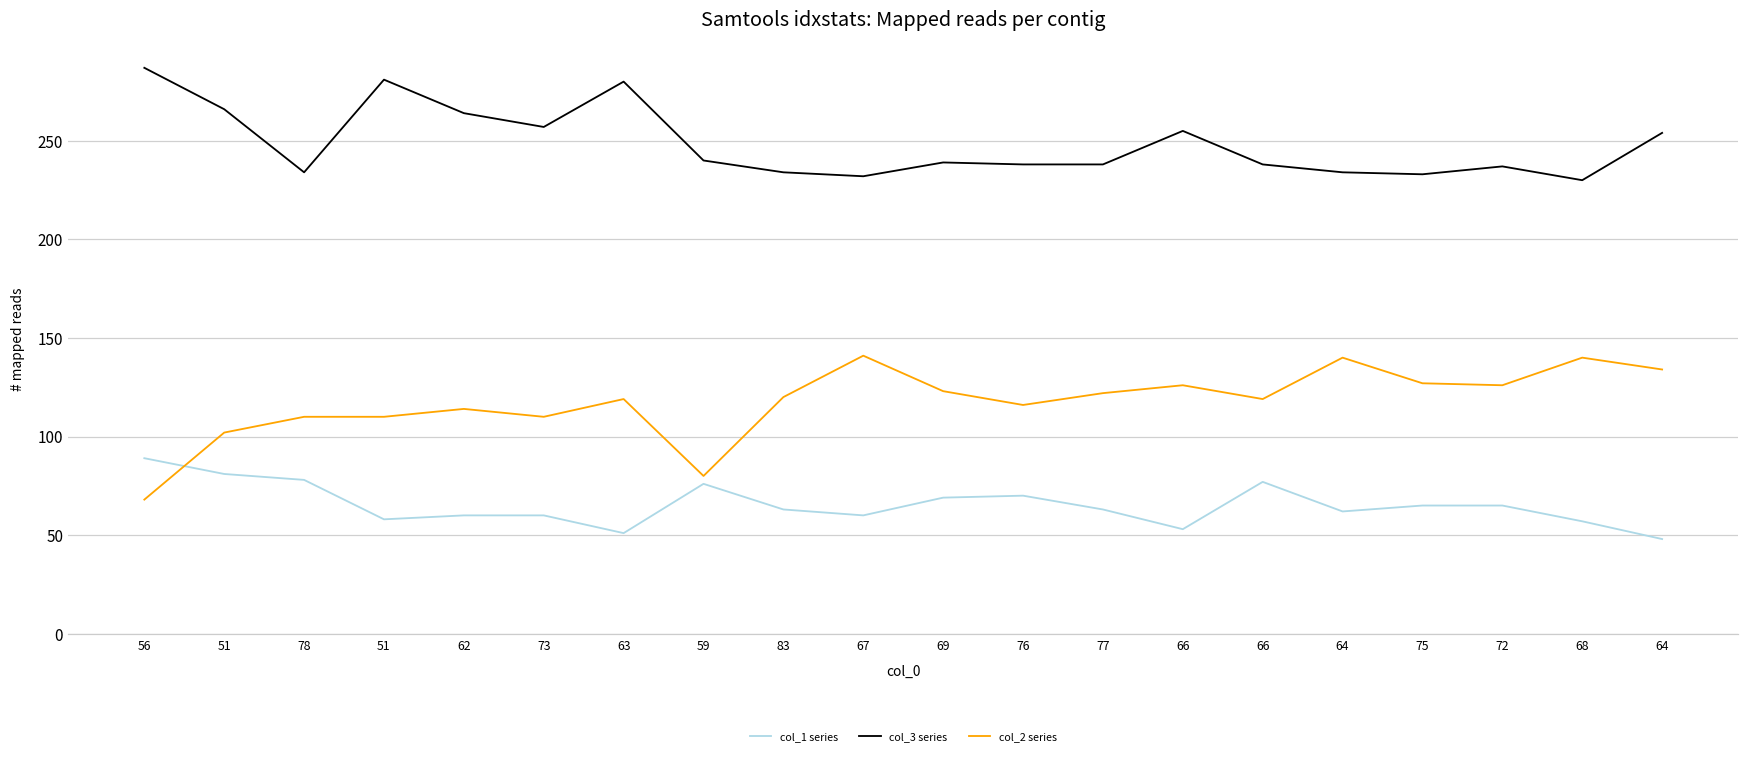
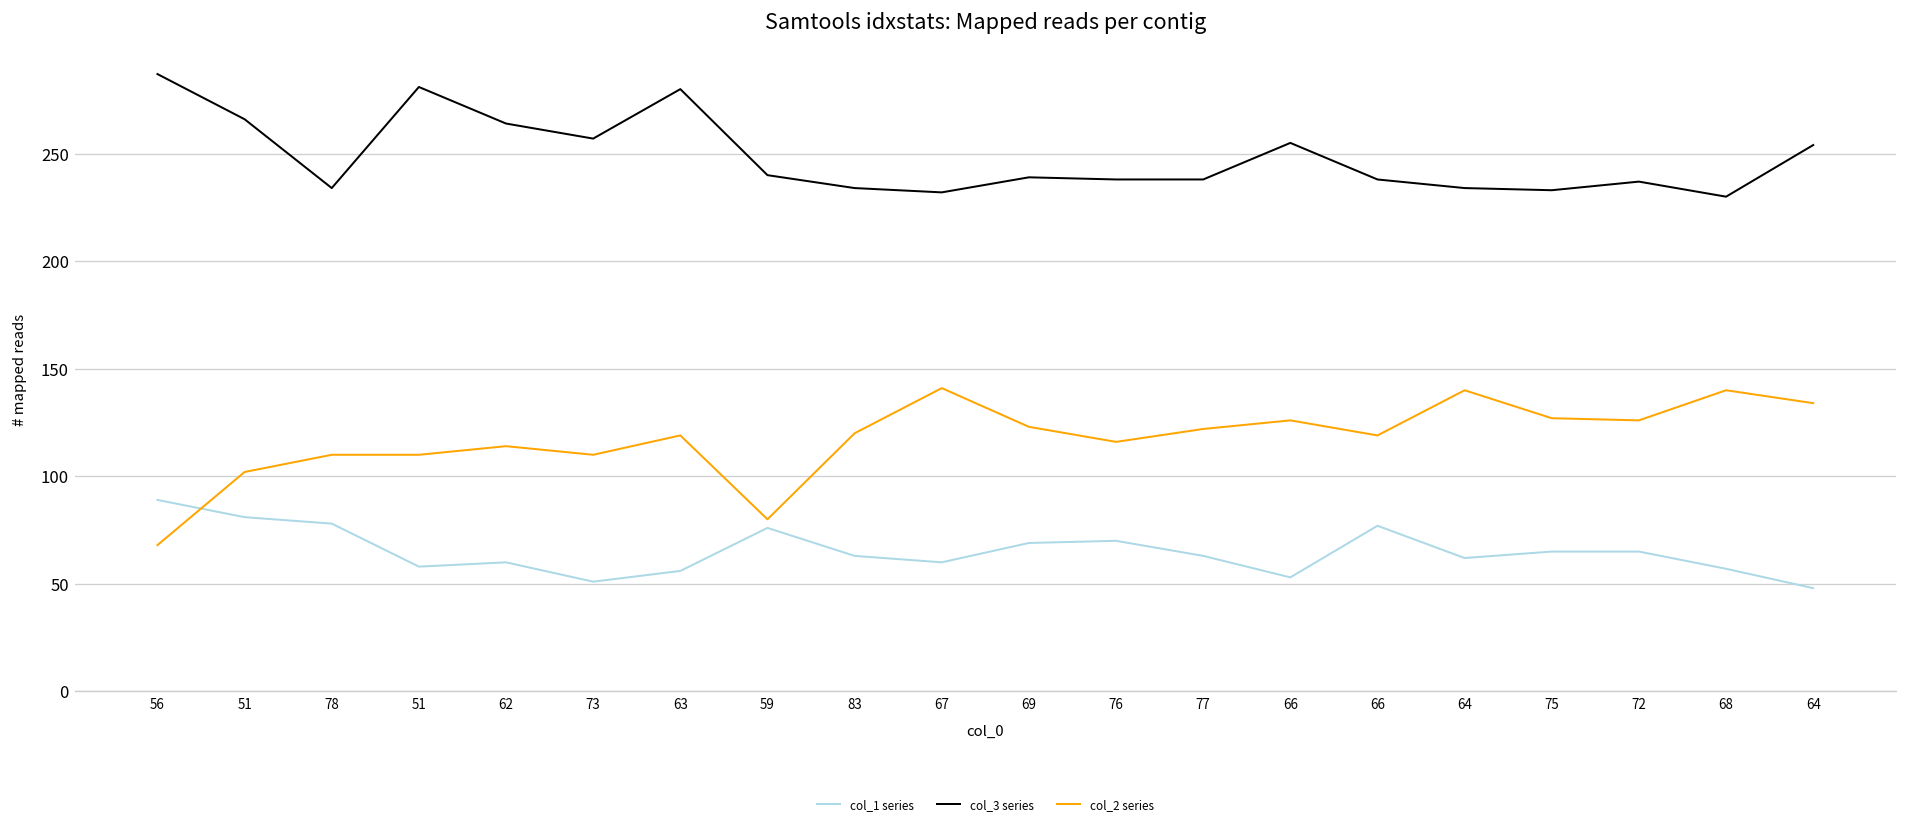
col_1 series, 73: 60 -> 51
col_1 series, 63: 51 -> 56
